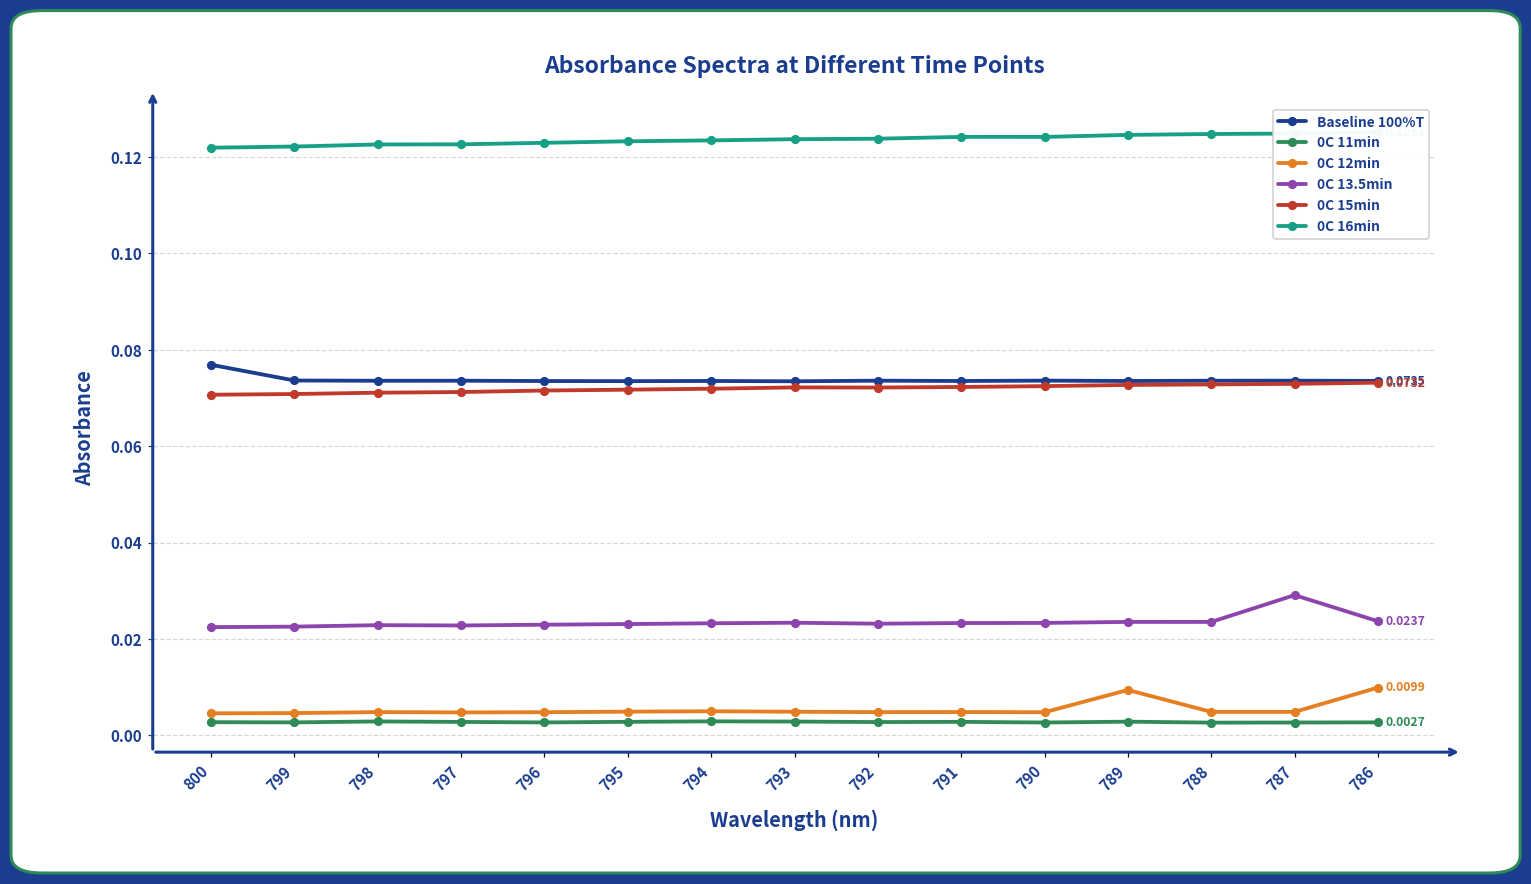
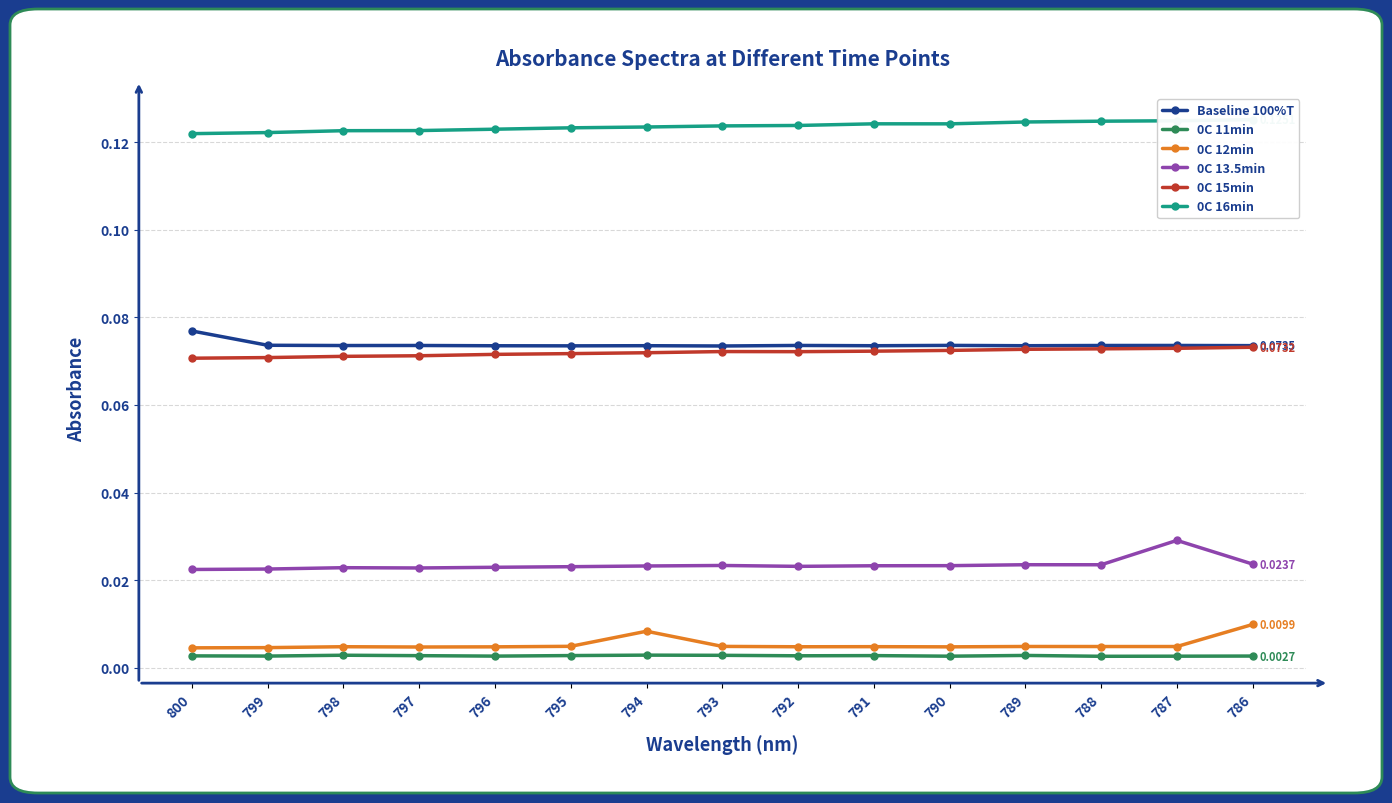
0C 12min, 794: 0.005 -> 0.008
0C 12min, 789: 0.009 -> 0.005
